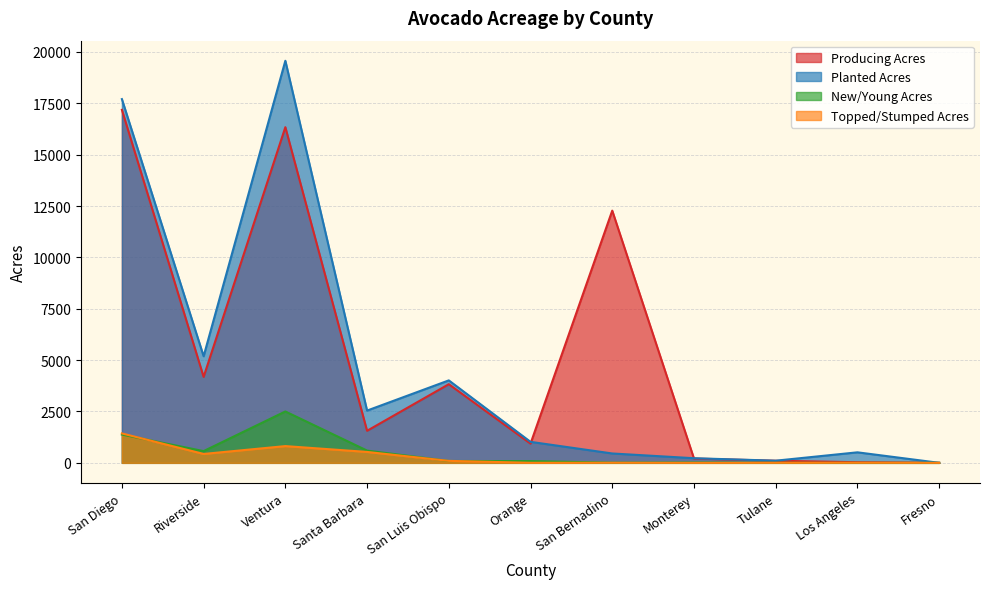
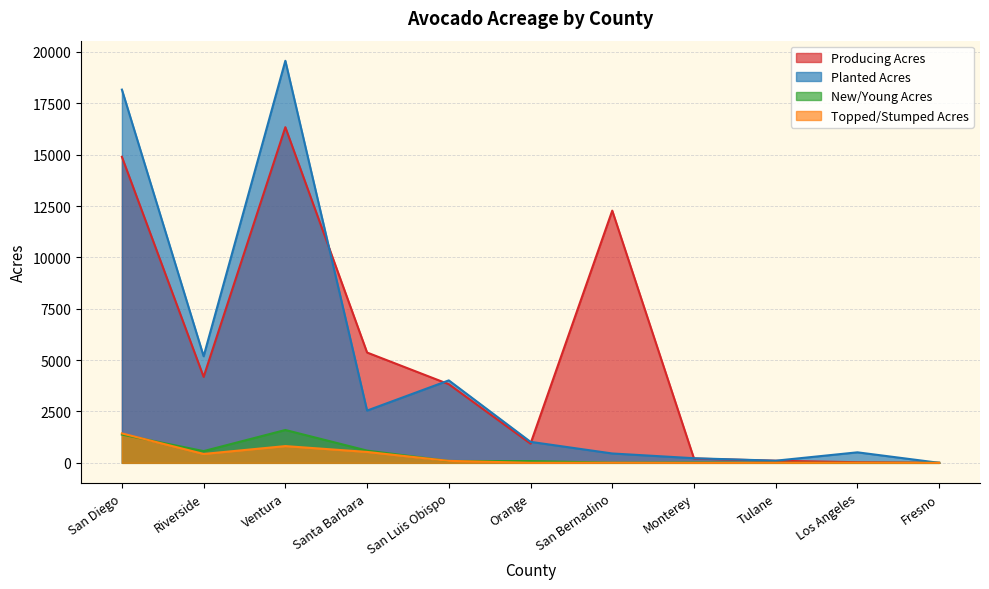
Producing Acres, San Diego: 17200 -> 14900
Planted Acres, San Diego: 17700 -> 18200
New/Young Acres, Ventura: 2500 -> 1600
Producing Acres, Santa Barbara: 1600 -> 5400
